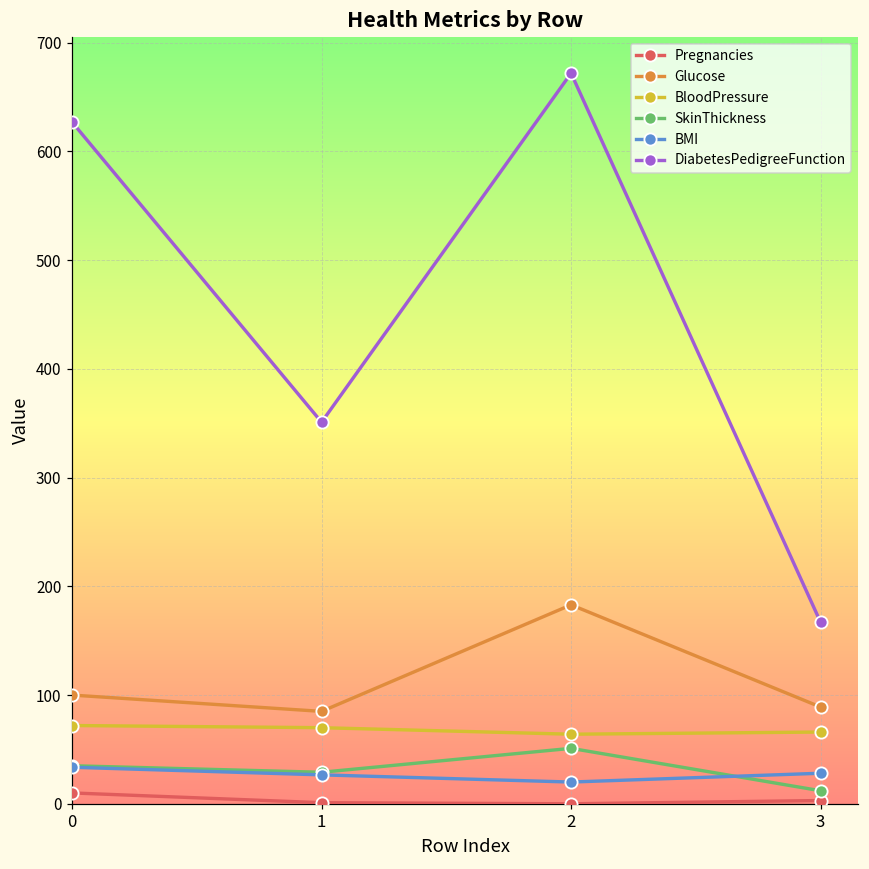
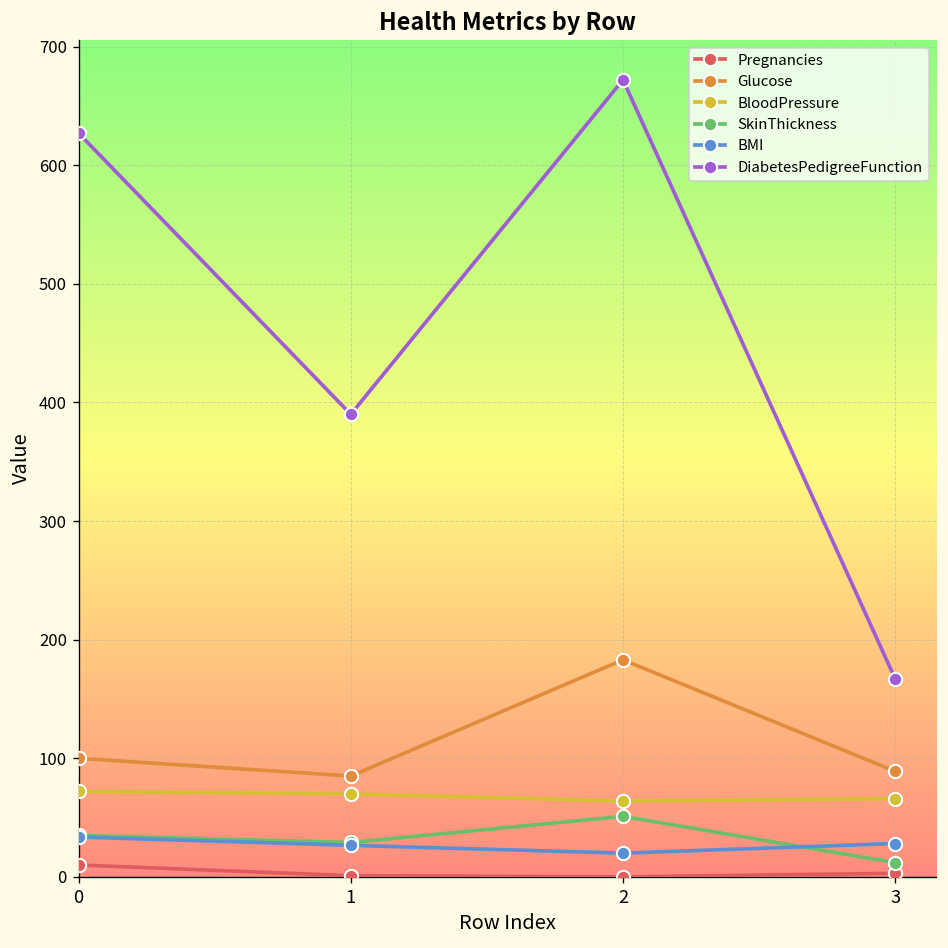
DiabetesPedigreeFunction, 1: 350 -> 390
